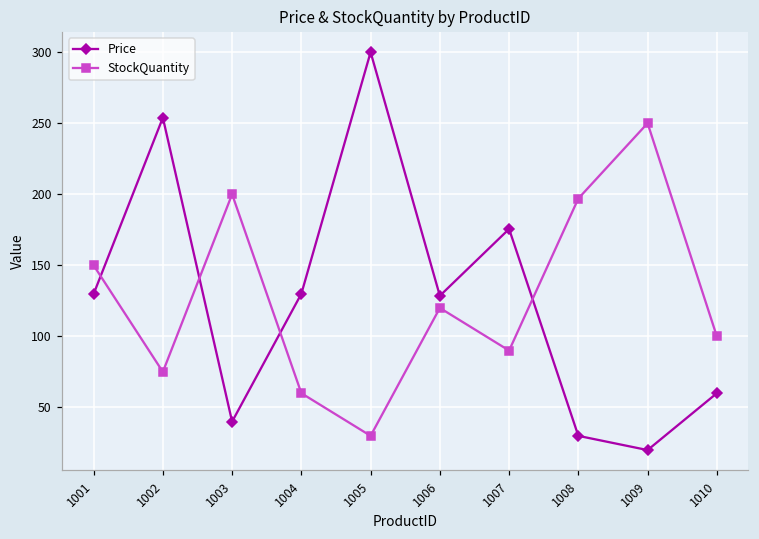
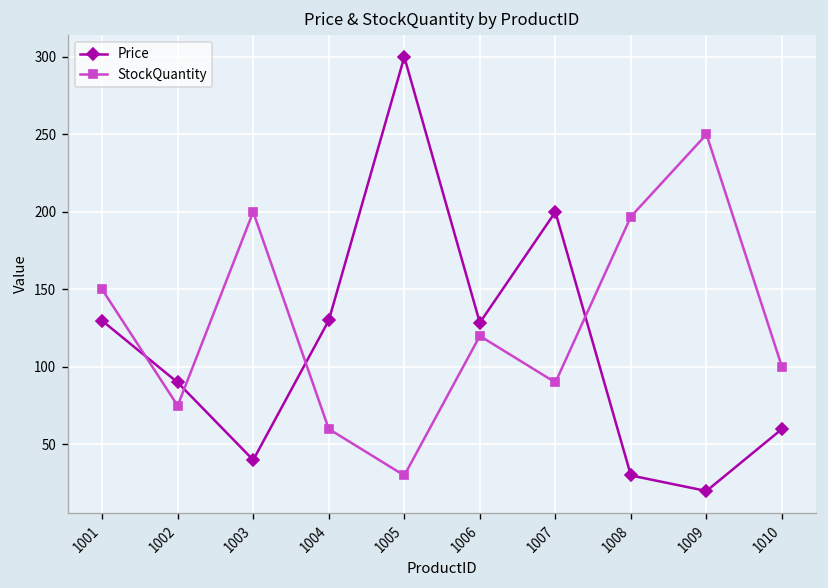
Price, 1002: 254 -> 90
Price, 1007: 176 -> 200
